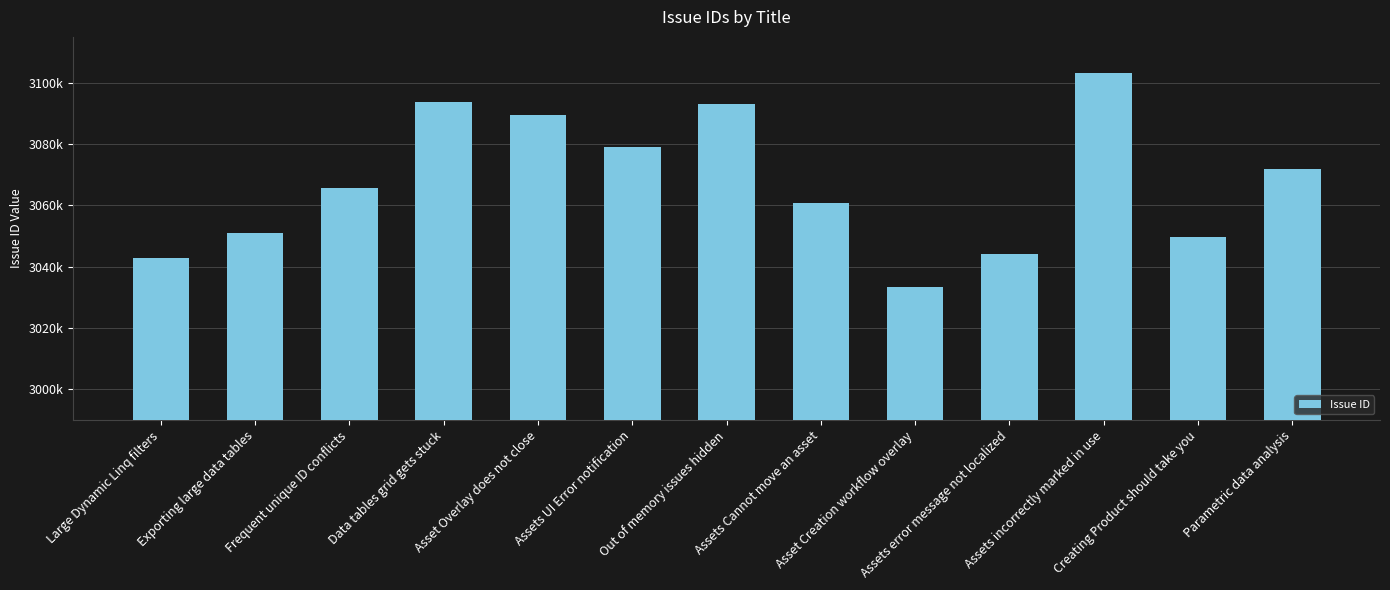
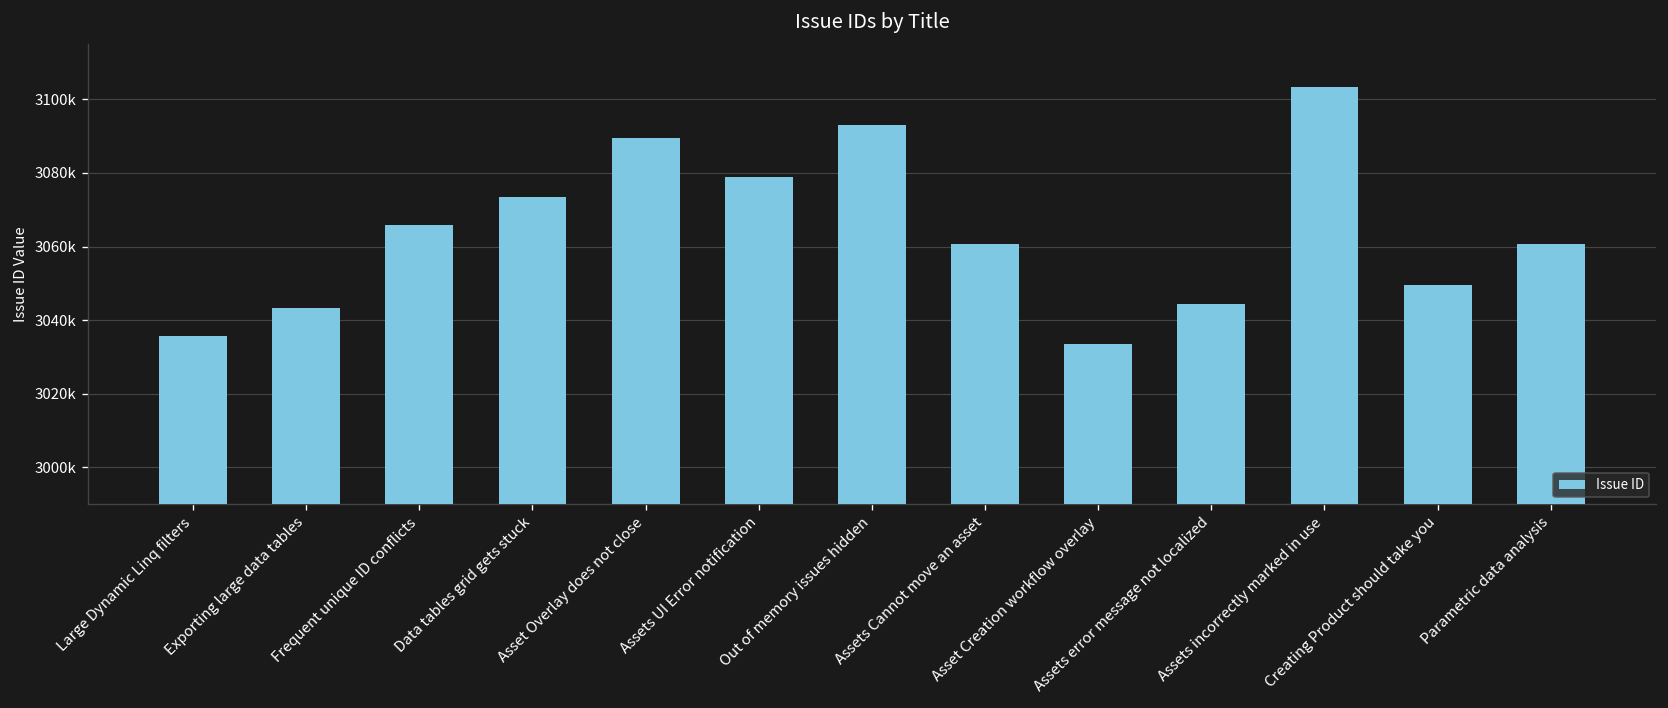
Large Dynamic Linq filters: 3043000 -> 3036000
Exporting large data tables: 3051000 -> 3043000
Data tables grid gets stuck: 3094000 -> 3074000
Parametric data analysis: 3072000 -> 3061000
